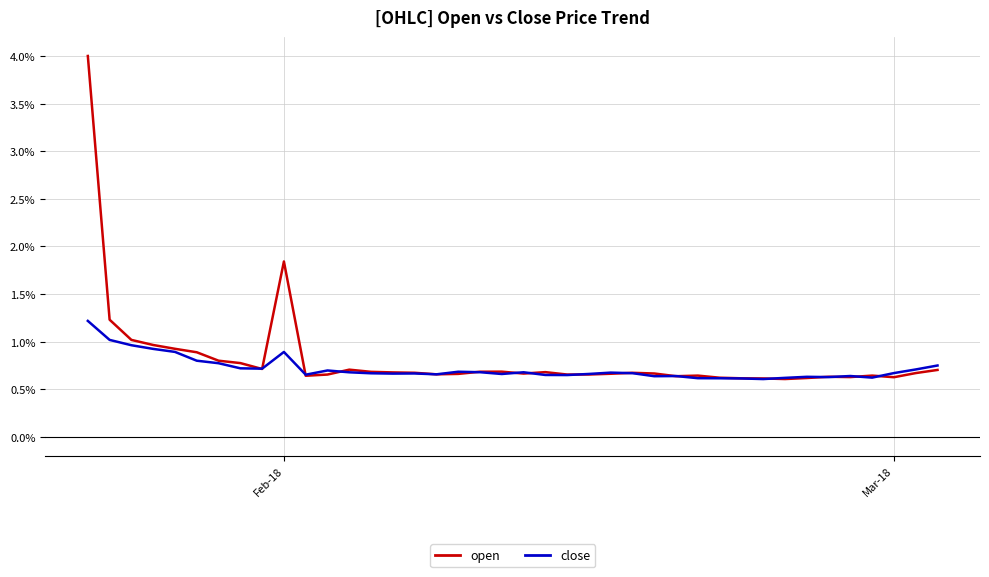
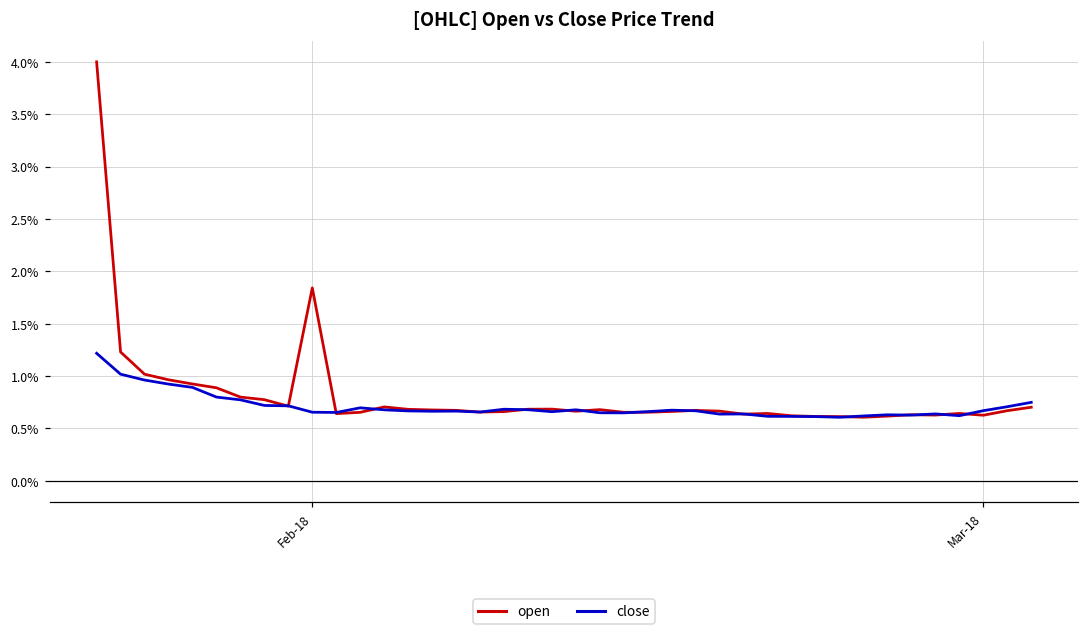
close, Feb-18: 0.9% -> 0.7%
